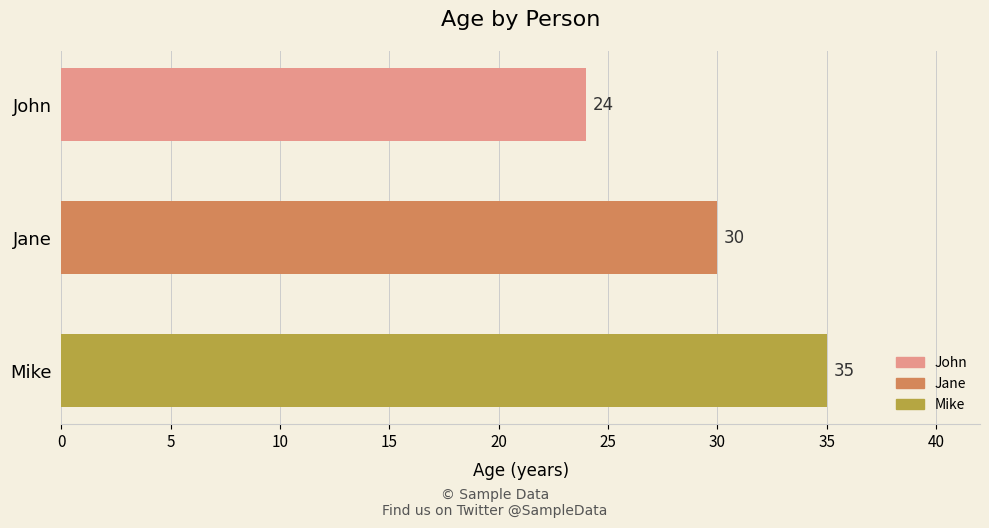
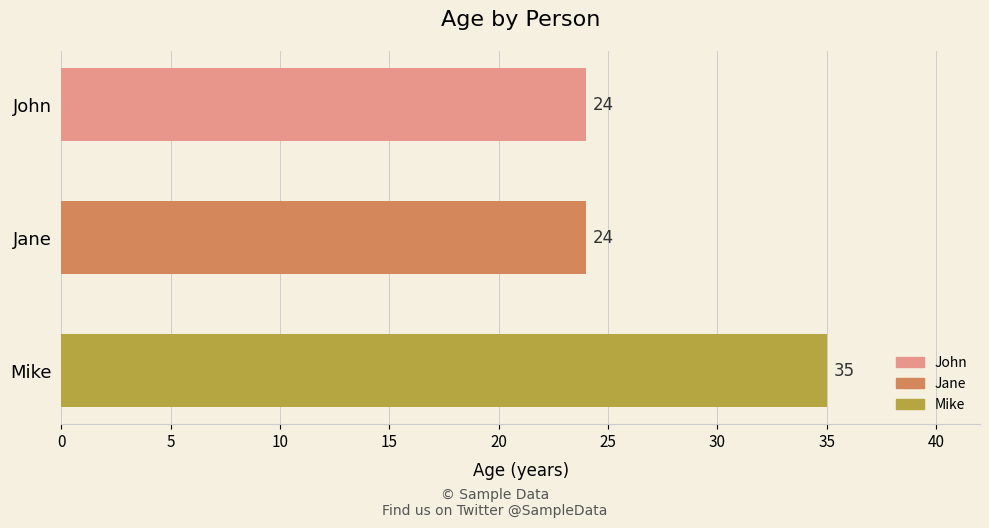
Jane: 30 -> 24
